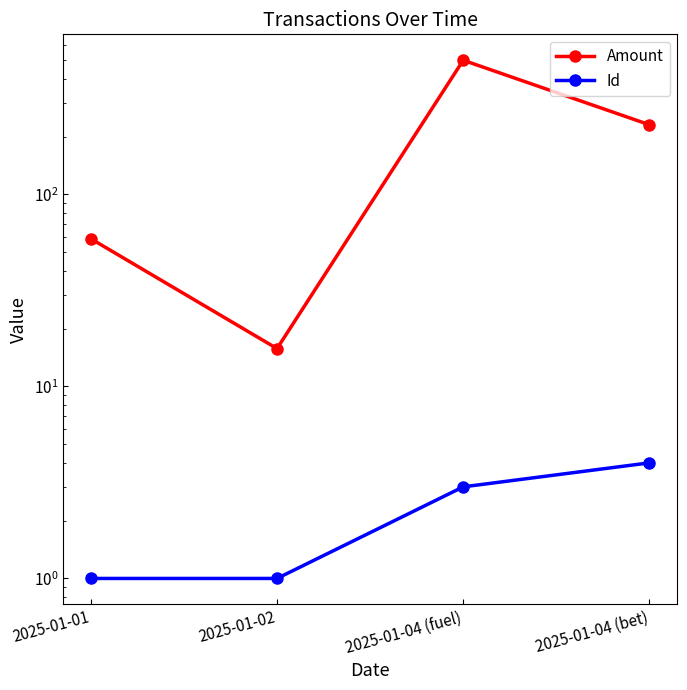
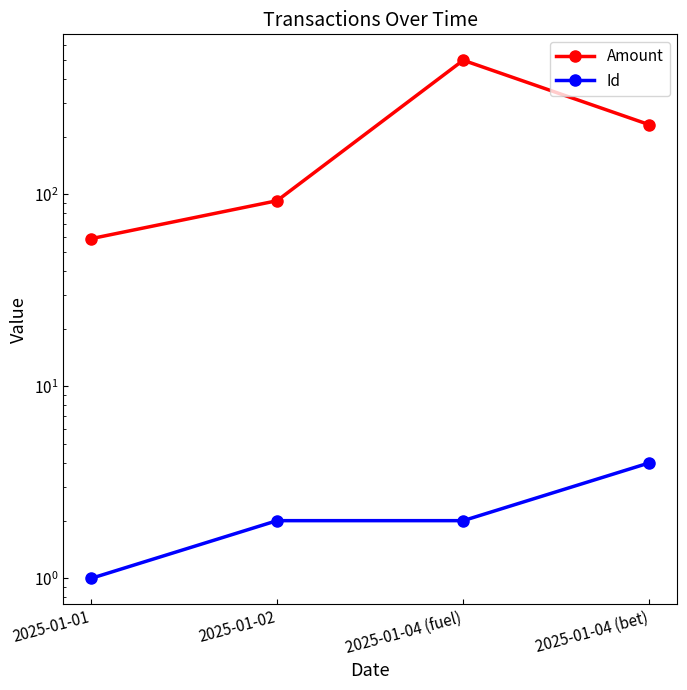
Amount, 2025-01-02: 16 -> 90
Id, 2025-01-02: 1 -> 2
Id, 2025-01-04 (fuel): 3 -> 2
